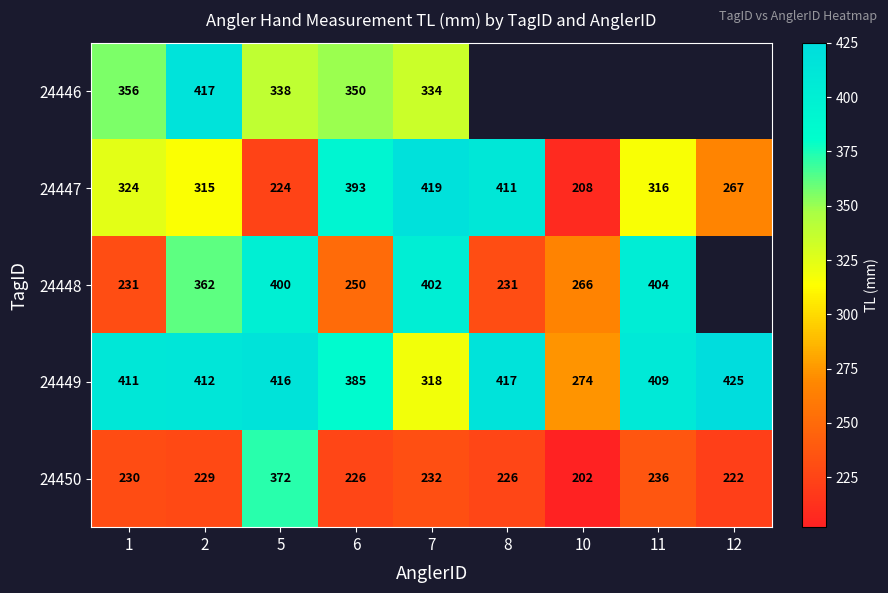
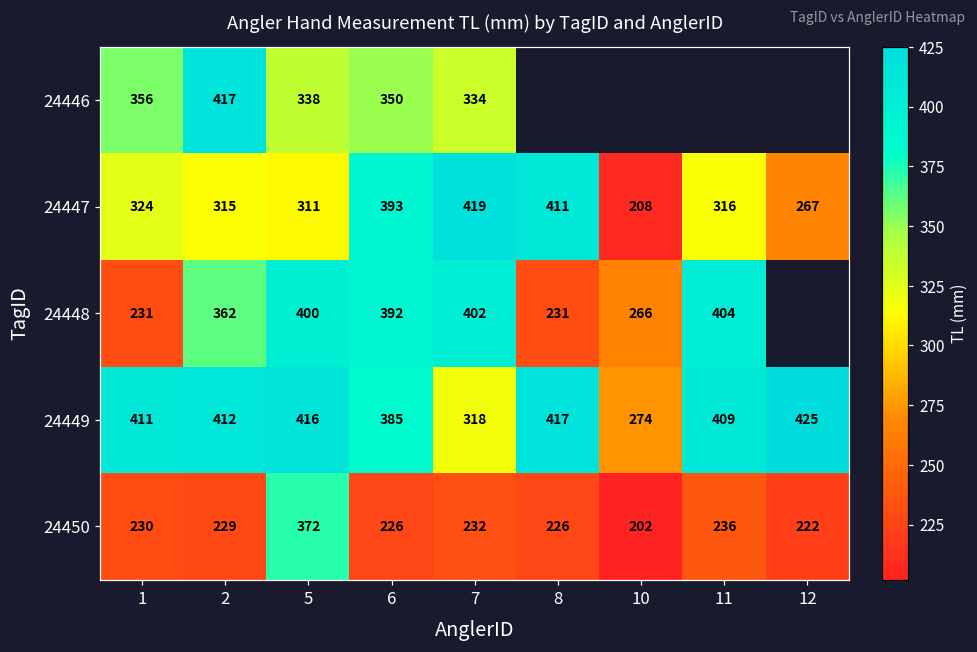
24447, 5: 224 -> 311
24448, 6: 250 -> 392
